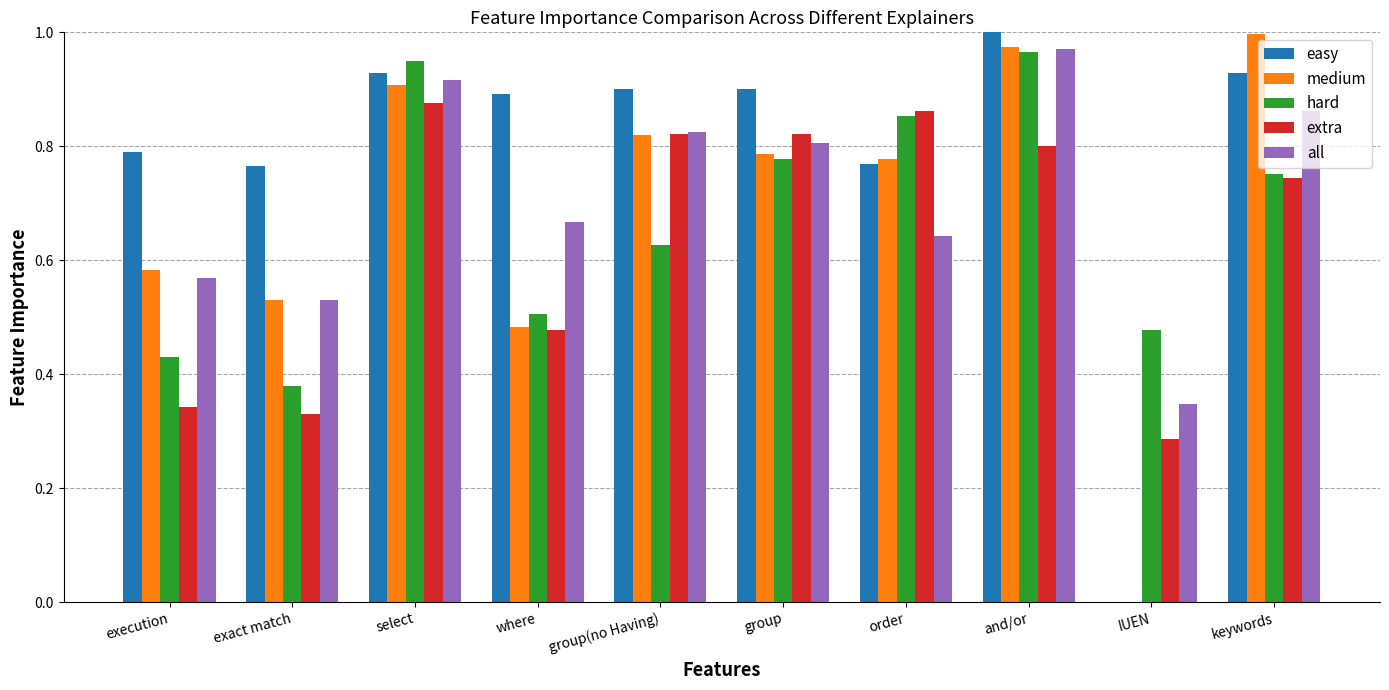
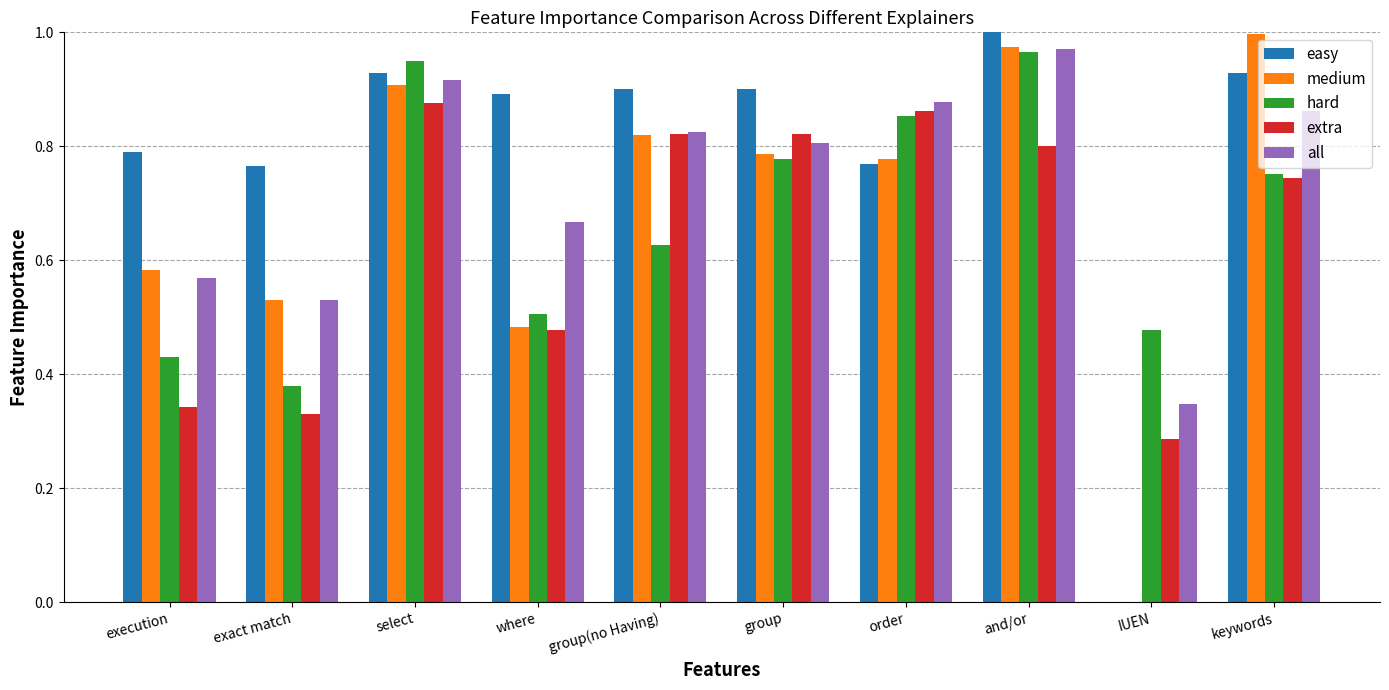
all, order: 0.64 -> 0.88
